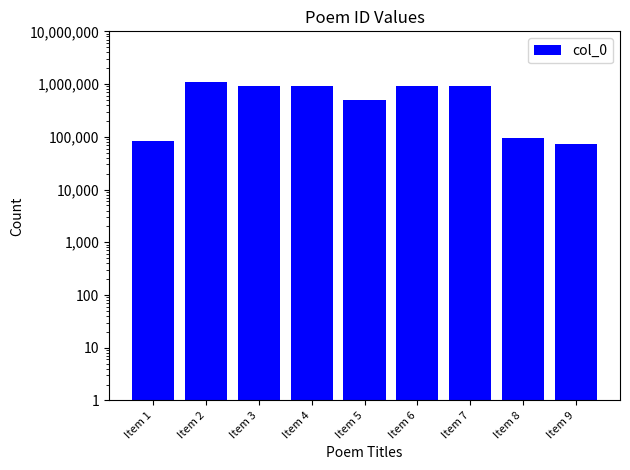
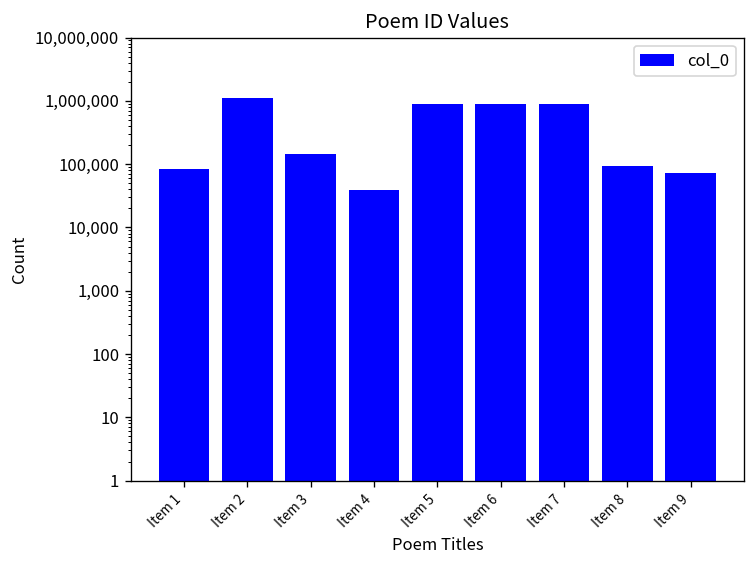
Item 3: 900,000 -> 150,000
Item 4: 900,000 -> 40,000
Item 5: 500,000 -> 900,000
